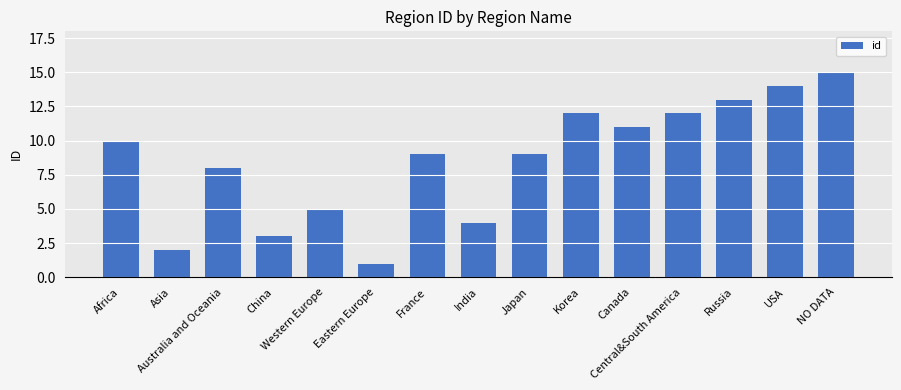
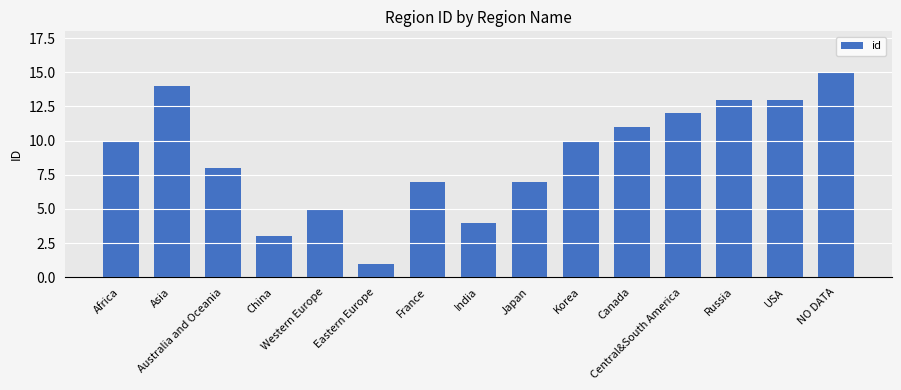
Asia: 2 -> 14
France: 9 -> 7
Japan: 9 -> 7
Korea: 12 -> 10
USA: 14 -> 13
